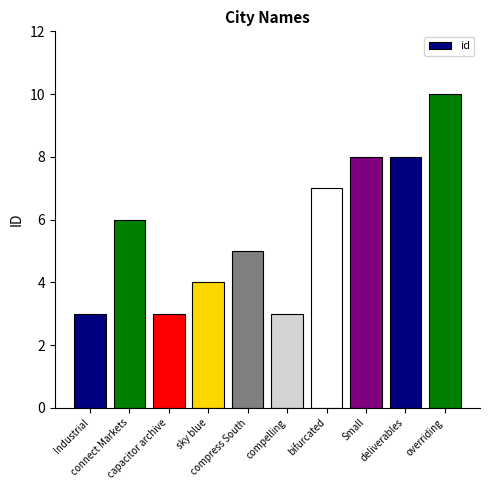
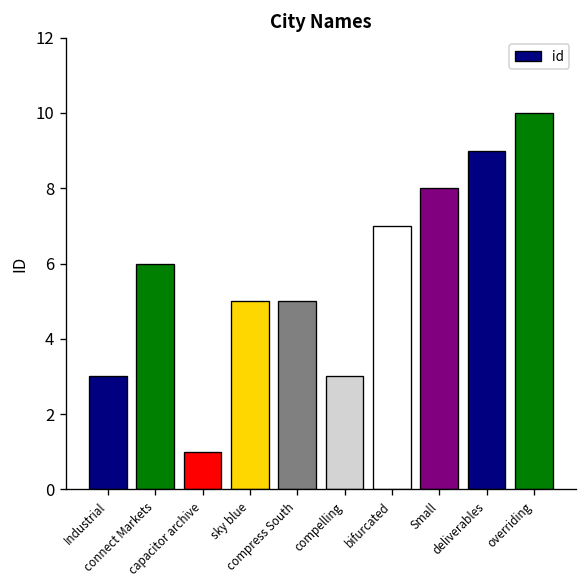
capacitor archive: 3 -> 1
sky blue: 4 -> 5
deliverables: 8 -> 9
